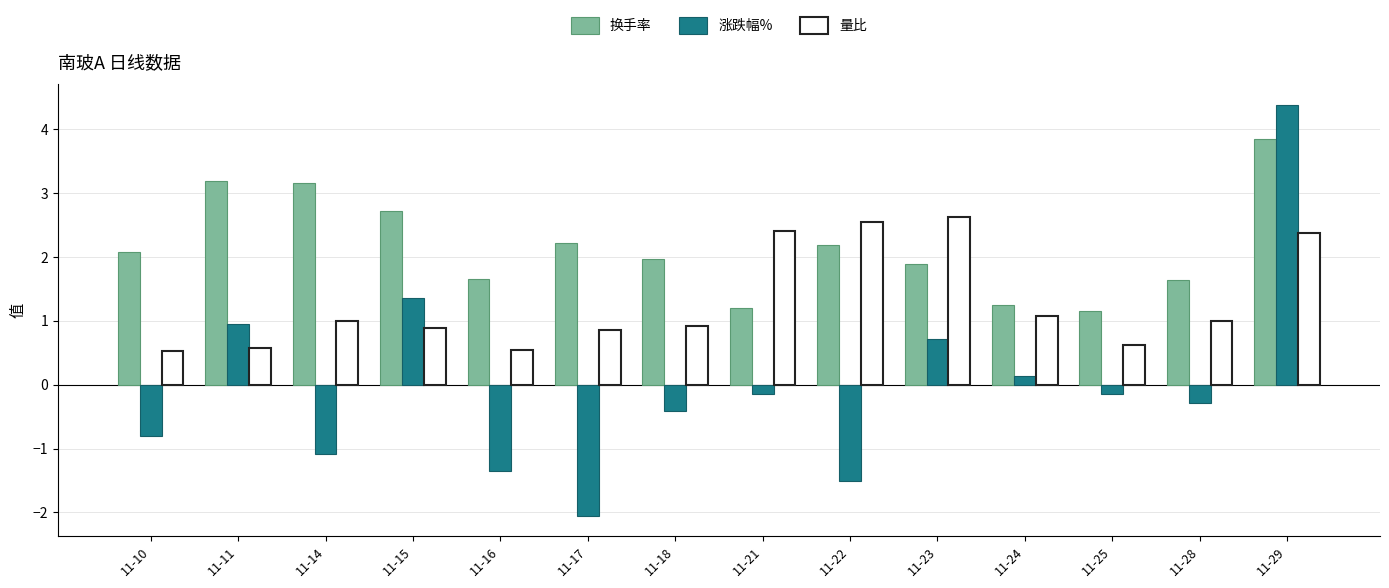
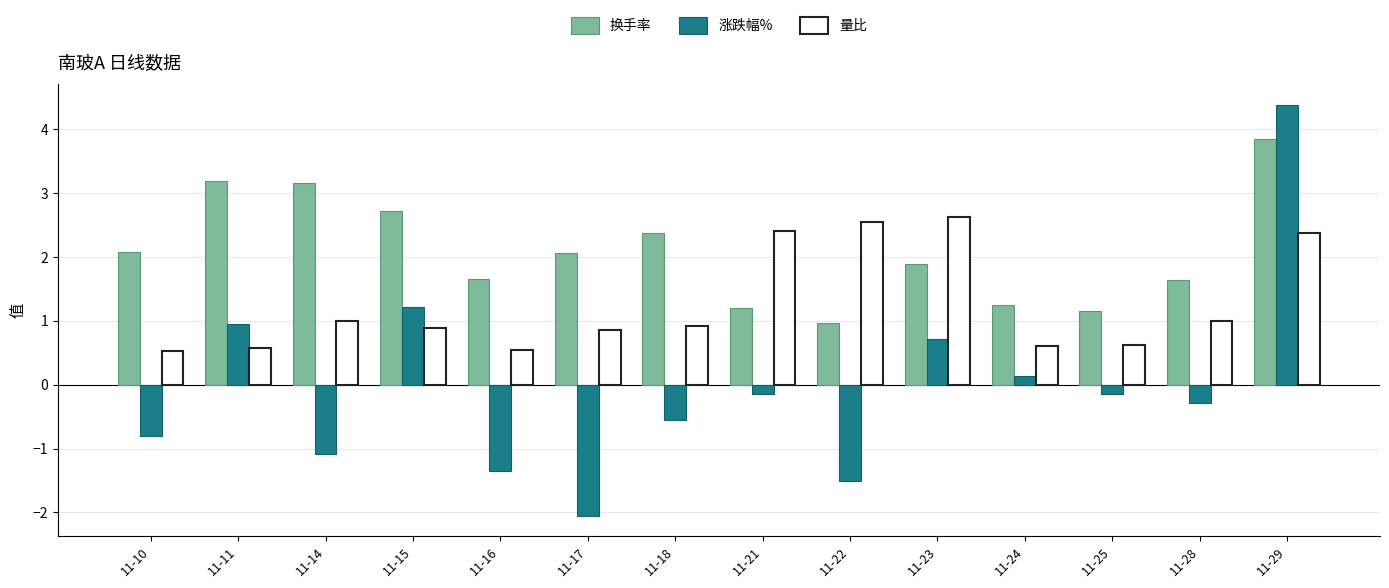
涨跌幅%, 11-15: 1.4 -> 1.2
换手率, 11-17: 2.2 -> 2.1
换手率, 11-18: 2.0 -> 2.4
涨跌幅%, 11-18: -0.4 -> -0.6
换手率, 11-22: 2.2 -> 1.0
量比, 11-24: 1.1 -> 0.6
